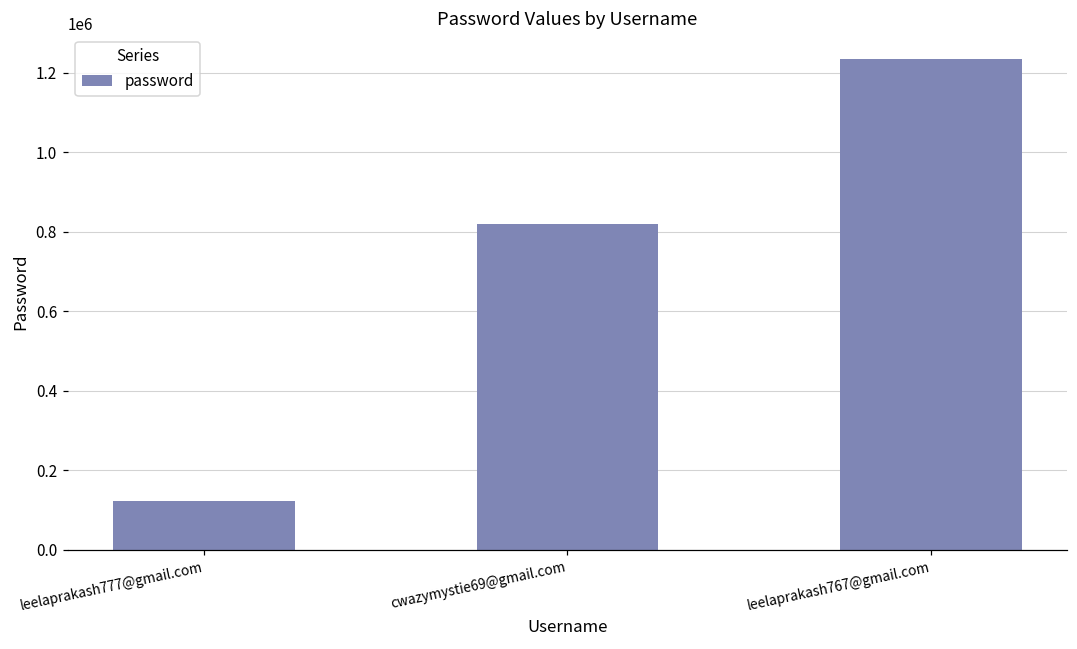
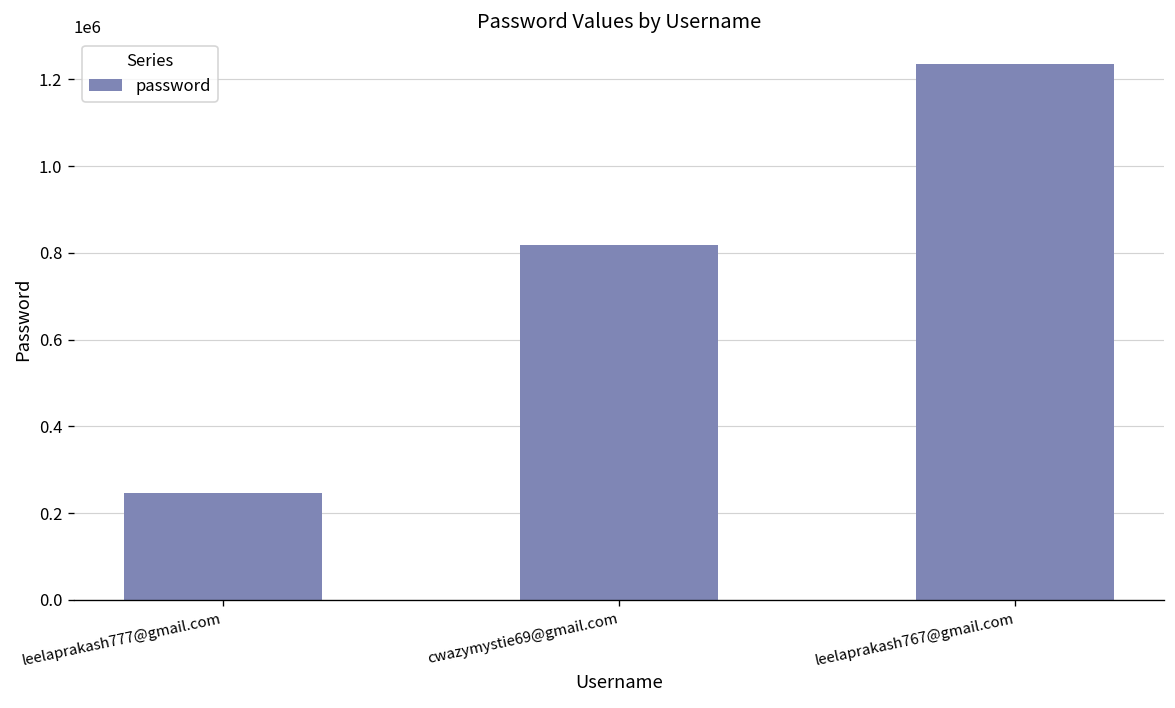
leelaprakash777@gmail.com: 120000 -> 250000
